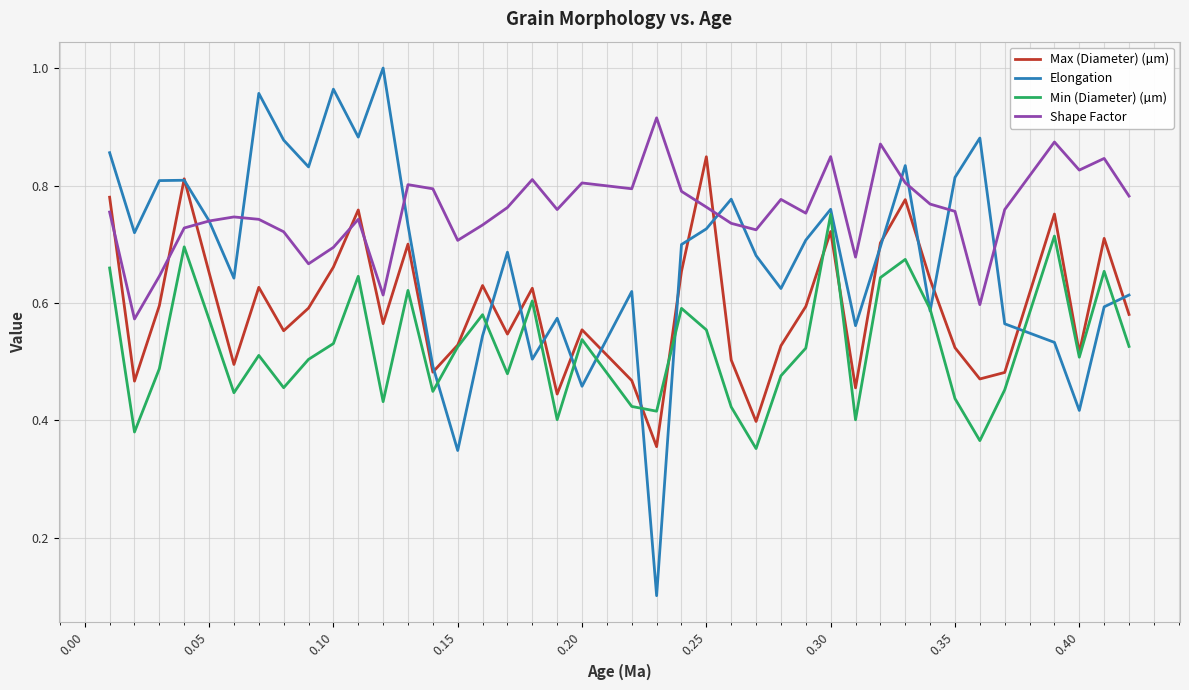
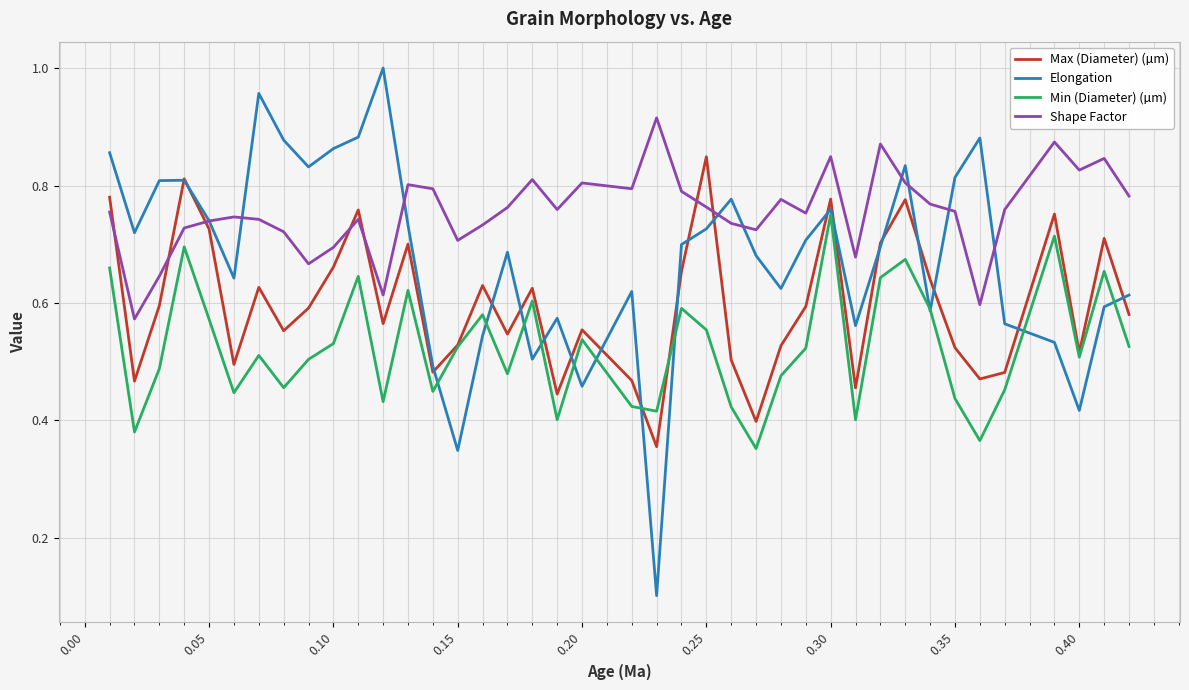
Max (Diameter) (µm), 0.05: 0.65 -> 0.73
Elongation, 0.10: 0.96 -> 0.86
Max (Diameter) (µm), 0.30: 0.72 -> 0.78
